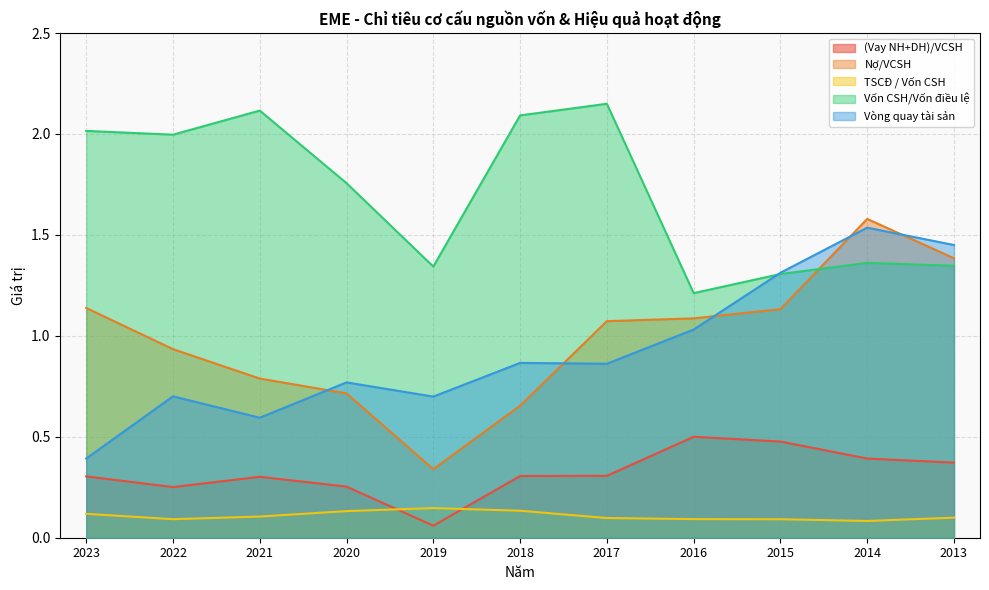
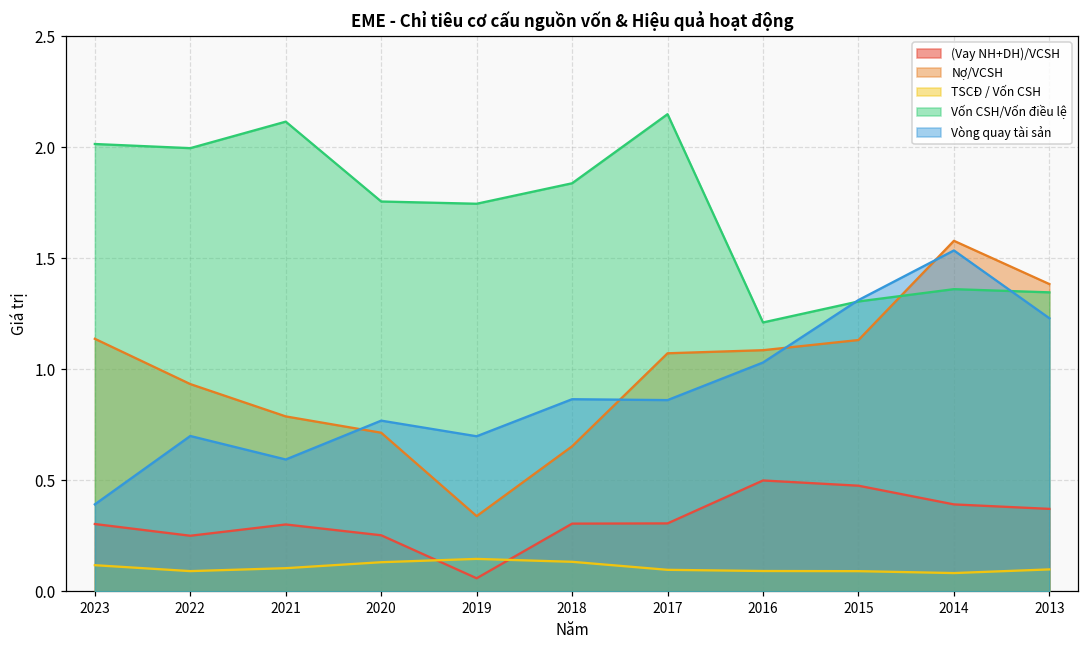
Vốn CSH/Vốn điều lệ, 2019: 1.34 -> 1.75
Vốn CSH/Vốn điều lệ, 2018: 2.09 -> 1.84
Vòng quay tài sản, 2013: 1.45 -> 1.23
